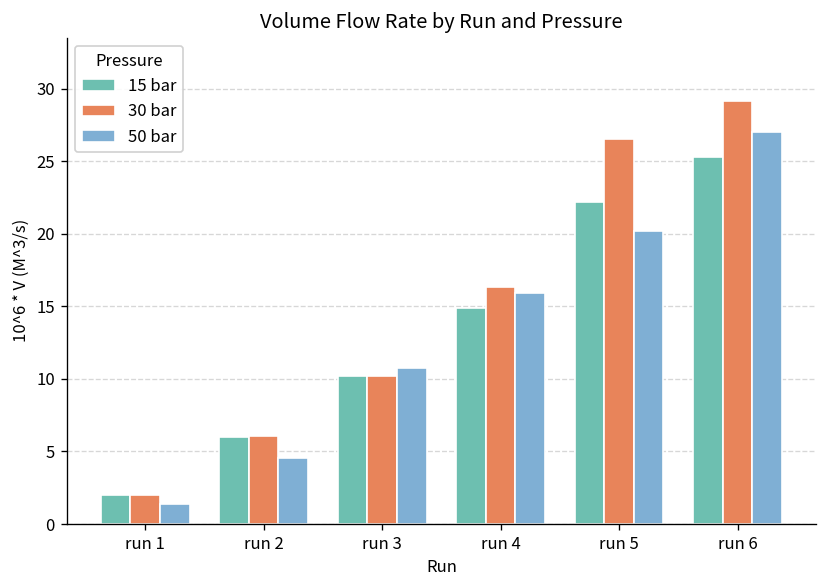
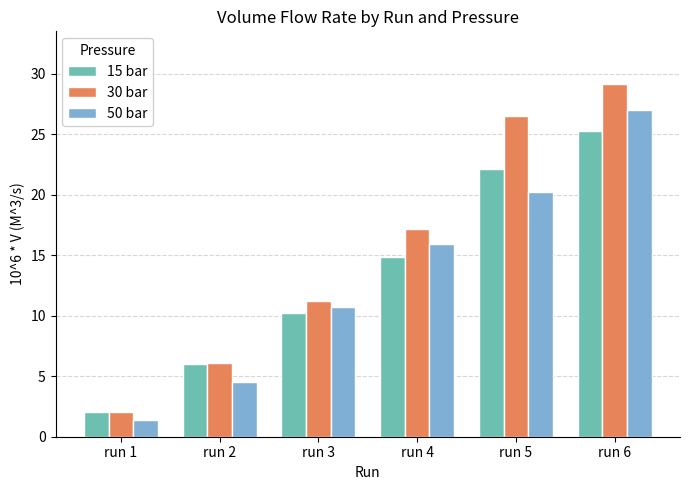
30 bar, run 3: 10.2 -> 11.2
30 bar, run 4: 16.3 -> 17.2
